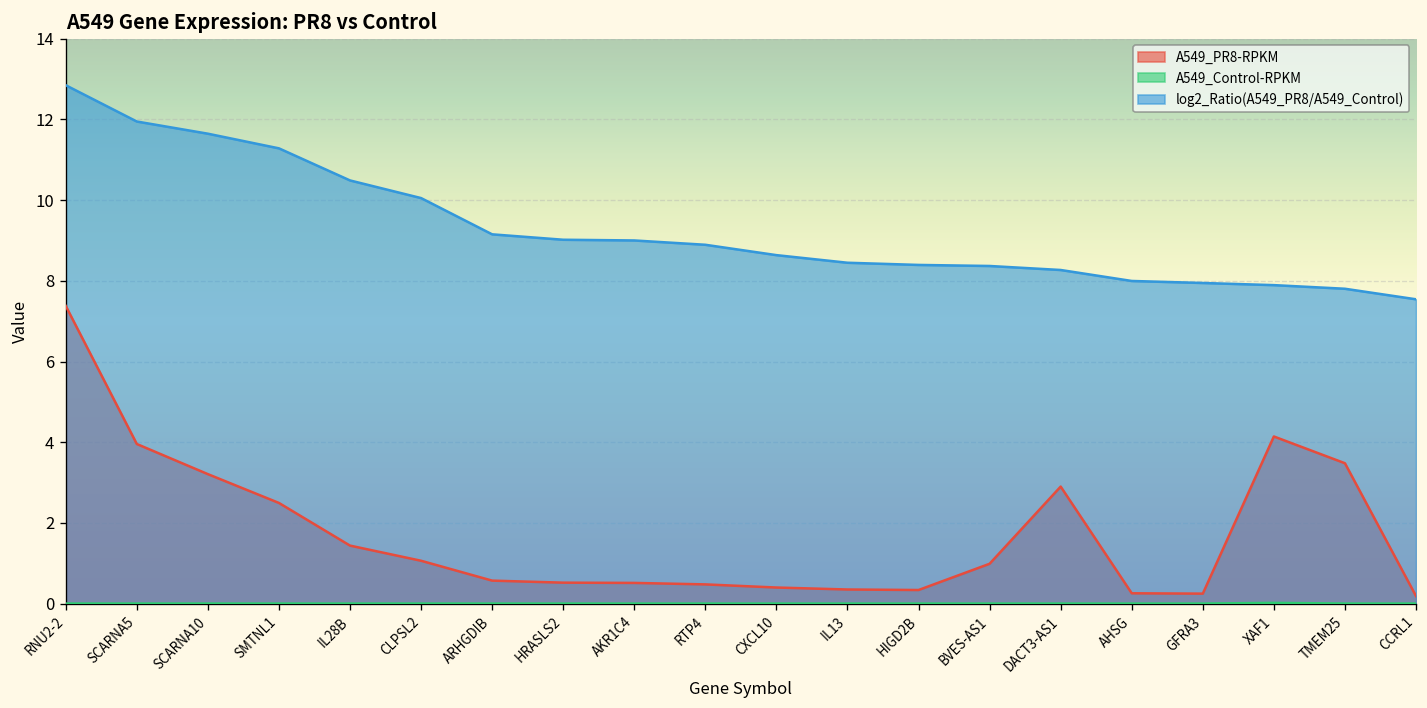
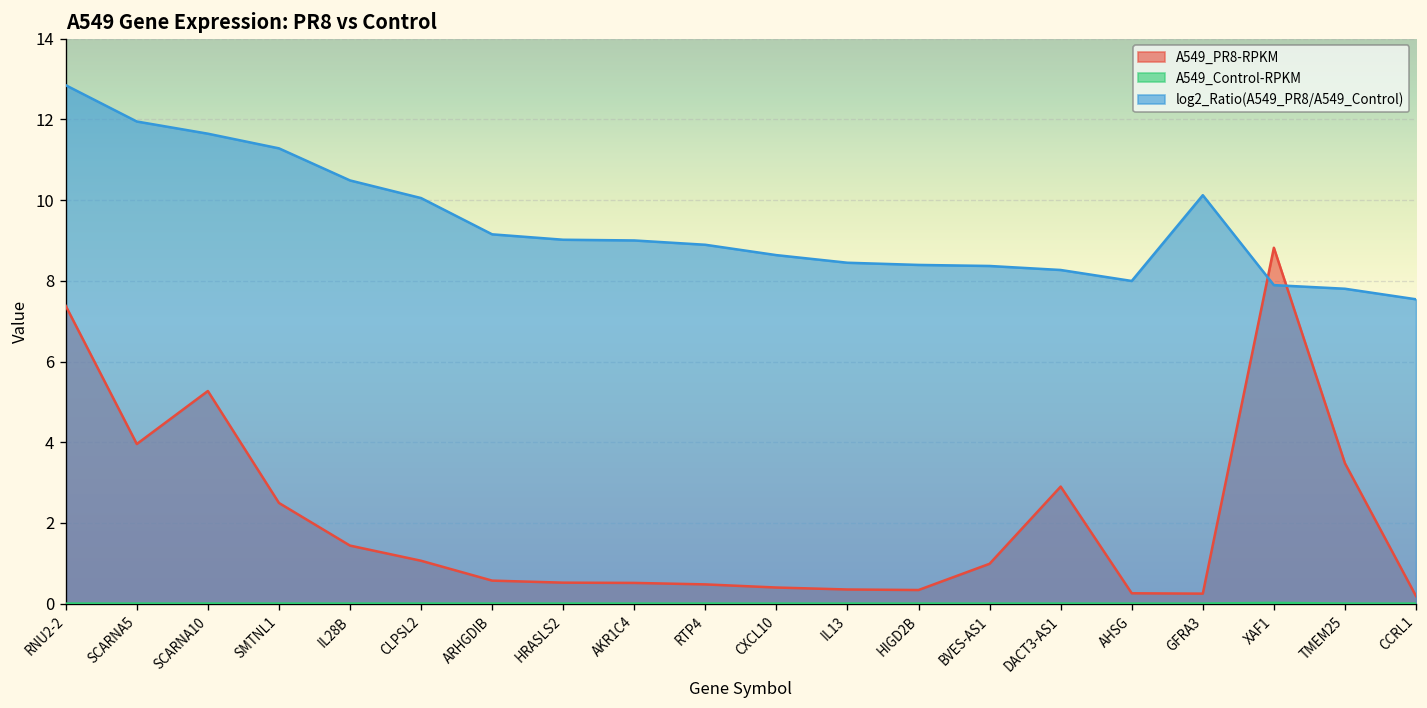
A549_PR8-RPKM, SCARNA10: 3.2 -> 5.3
log2_Ratio(A549_PR8/A549_Control), GFRA3: 7.9 -> 10.1
A549_PR8-RPKM, XAF1: 4.1 -> 8.8
